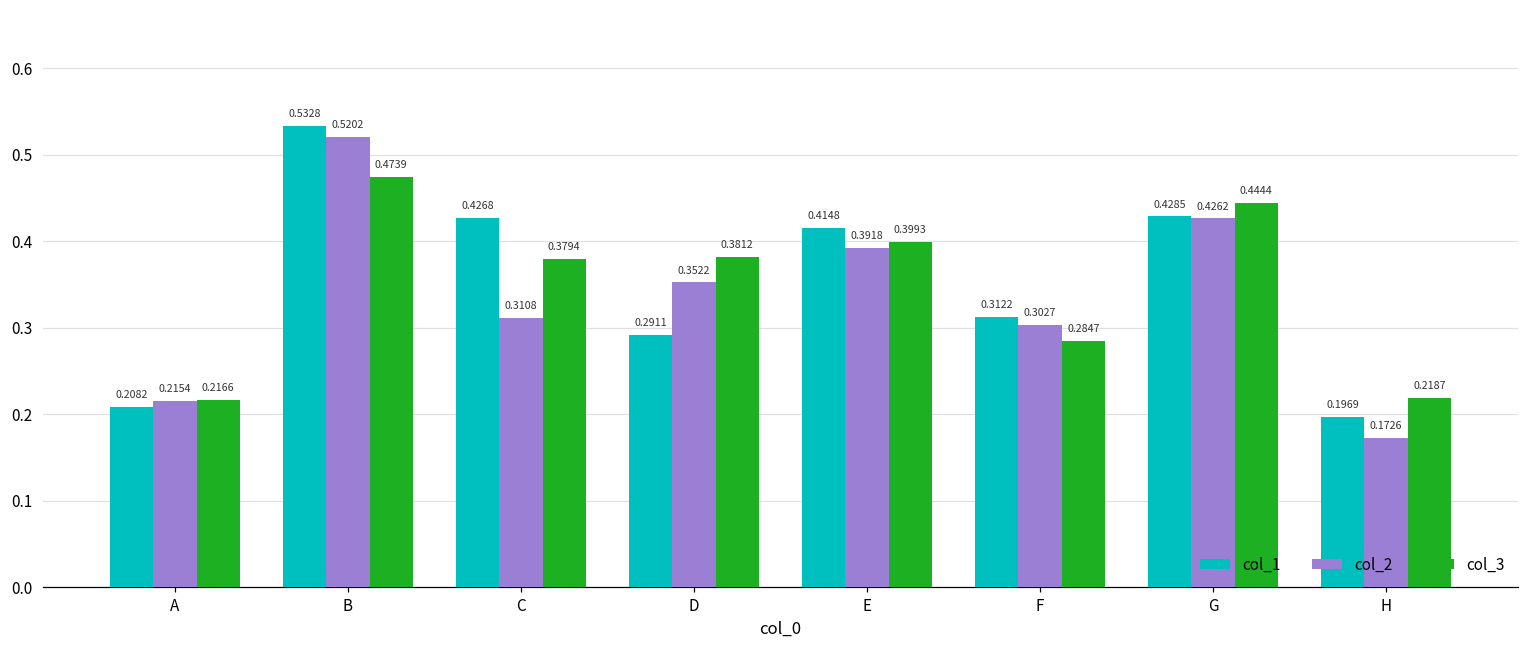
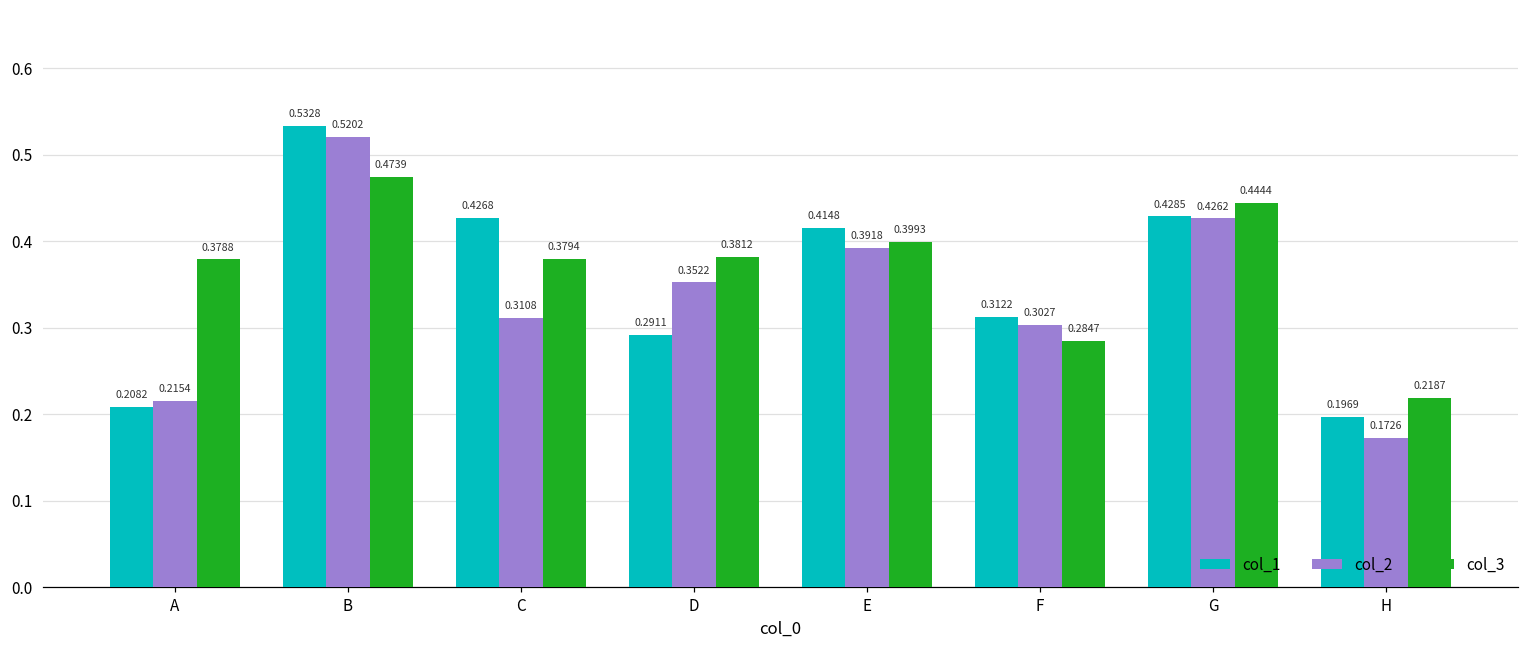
col_3, A: 0.2166 -> 0.3788
